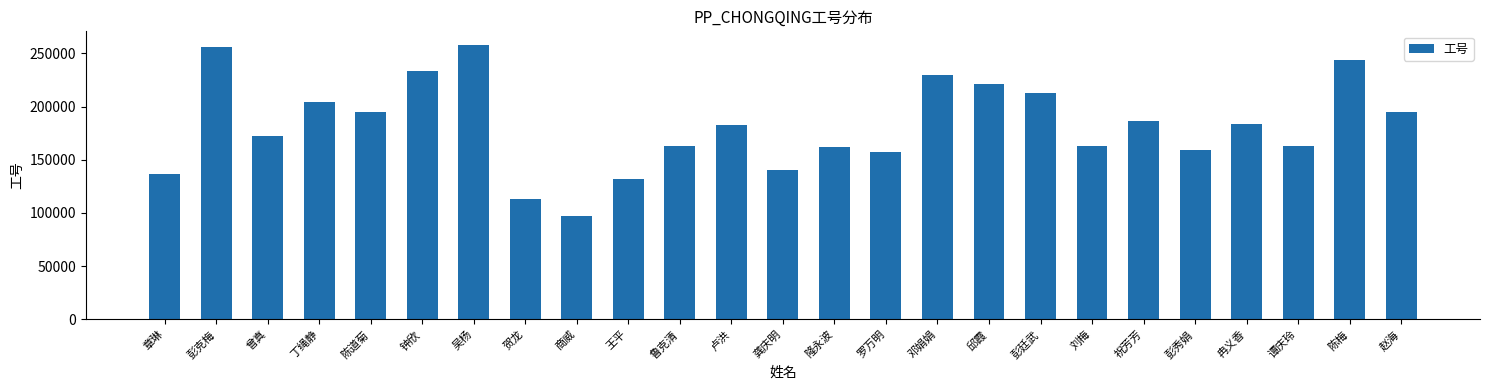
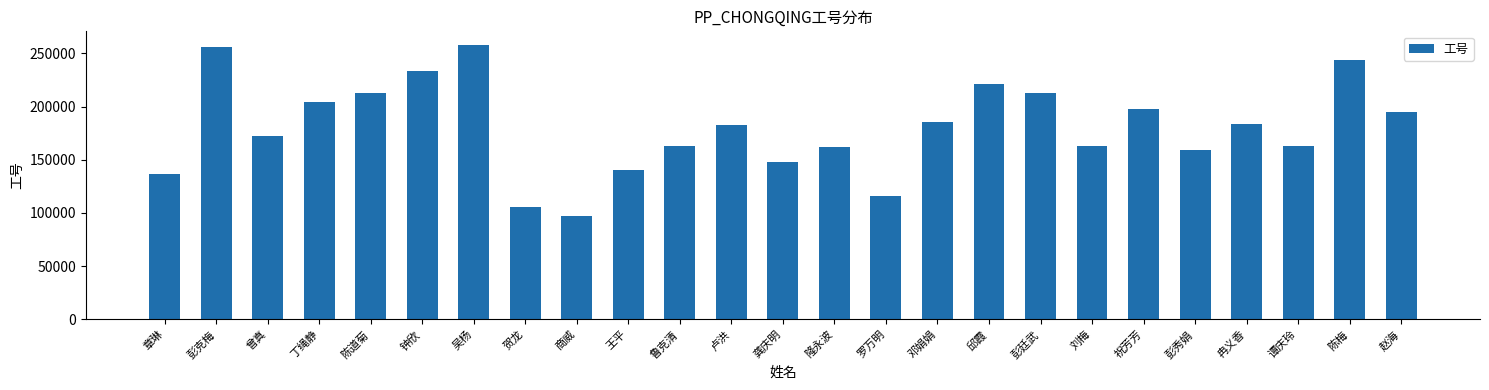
陈道菊: 195000 -> 213000
贺龙: 113000 -> 105000
王平: 132000 -> 140000
龚庆明: 140000 -> 148000
罗万明: 157000 -> 116000
邓娟娟: 229000 -> 185000
祝芳芳: 186000 -> 197000
